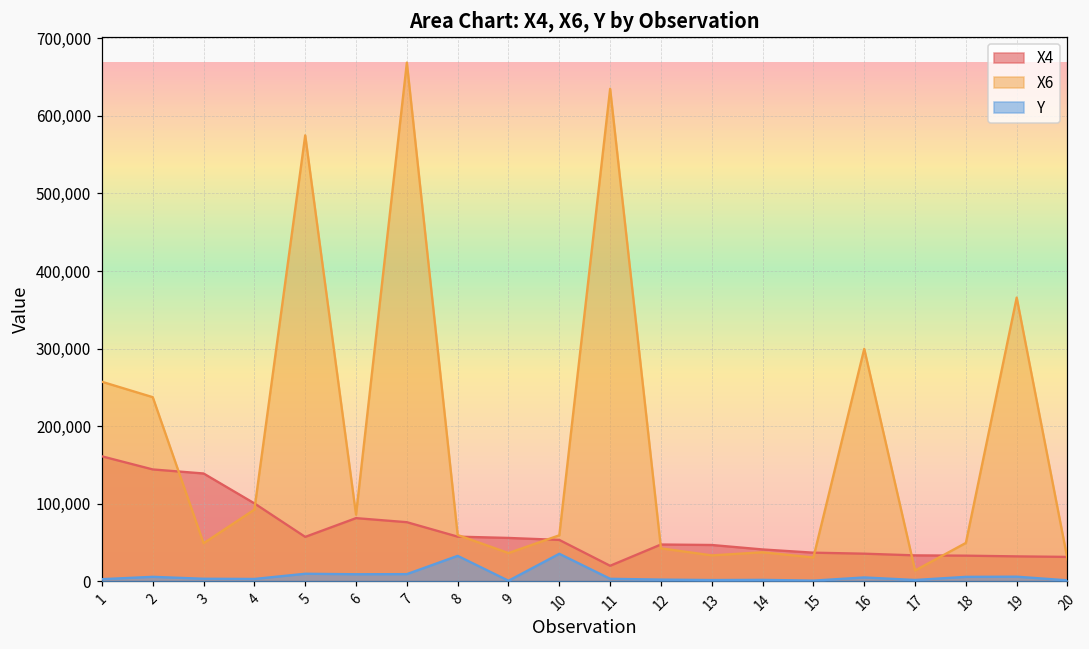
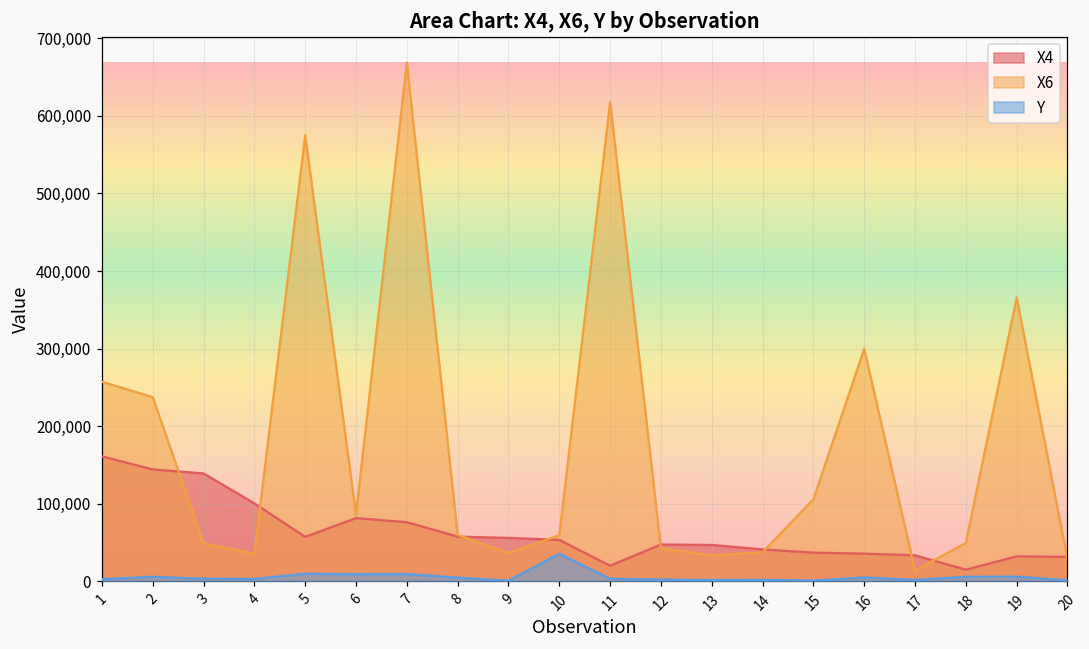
X6, 4: 90,000 -> 40,000
Y, 8: 30,000 -> 10,000
X6, 11: 630,000 -> 620,000
X6, 15: 30,000 -> 110,000
X4, 18: 30,000 -> 20,000
